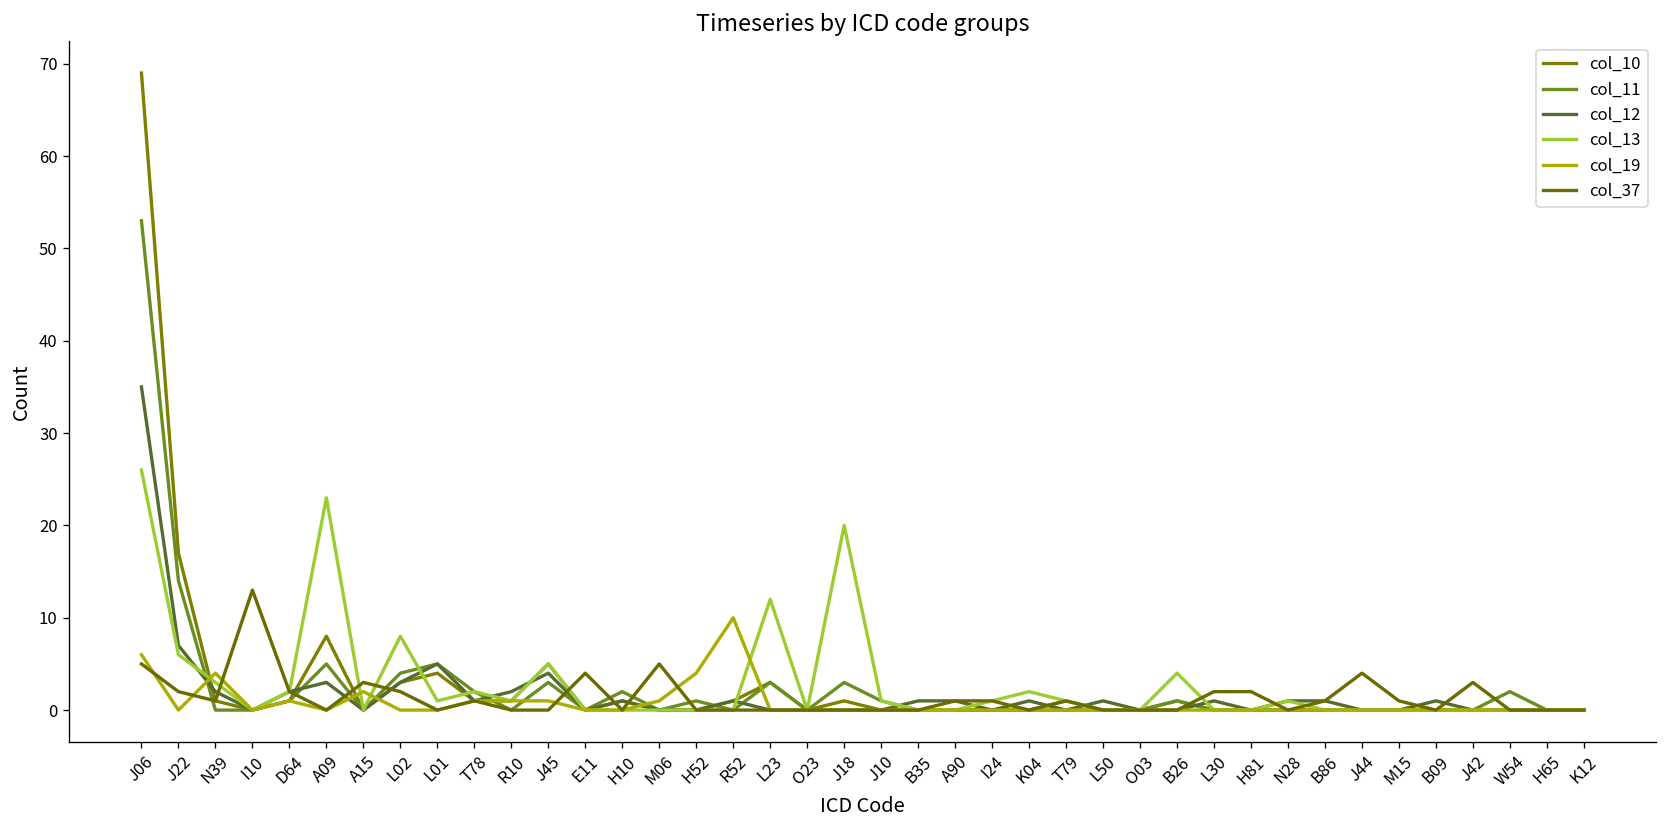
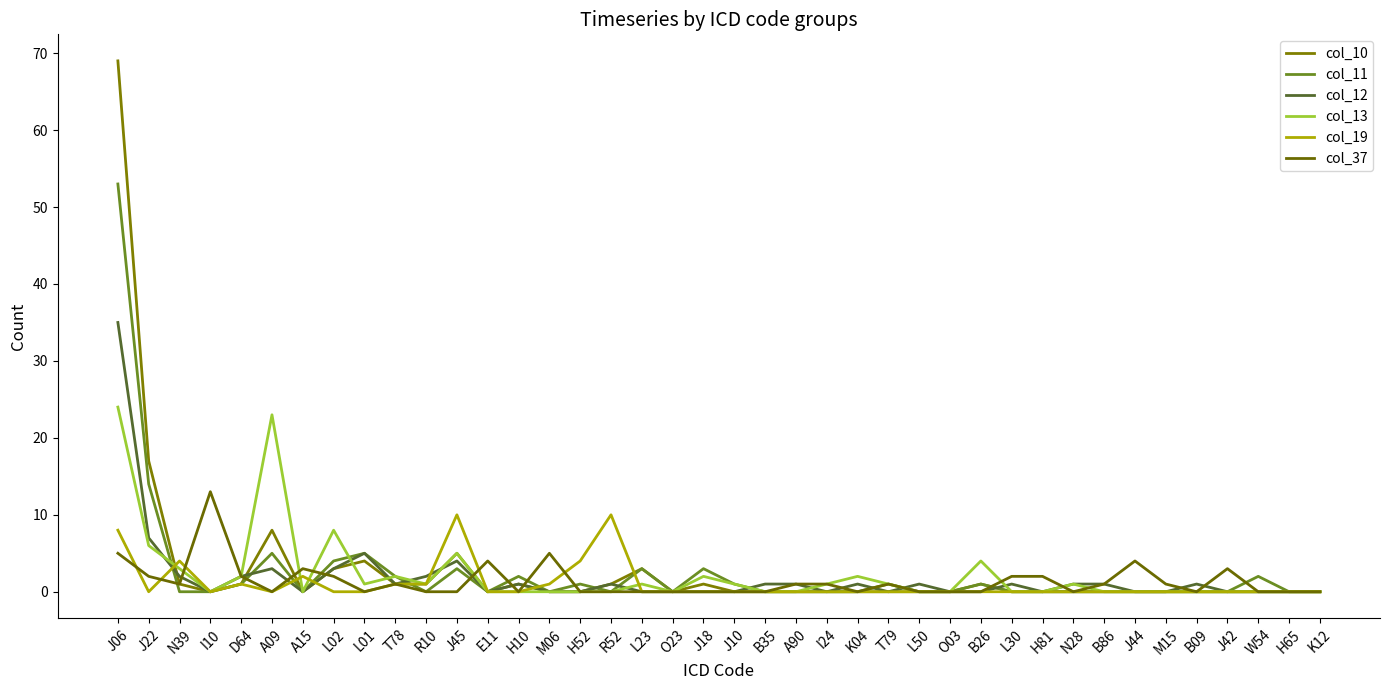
col_13, J06: 26 -> 24
col_19, J06: 6 -> 8
col_19, J45: 1 -> 10
col_13, L23: 12 -> 1
col_13, J18: 20 -> 2
